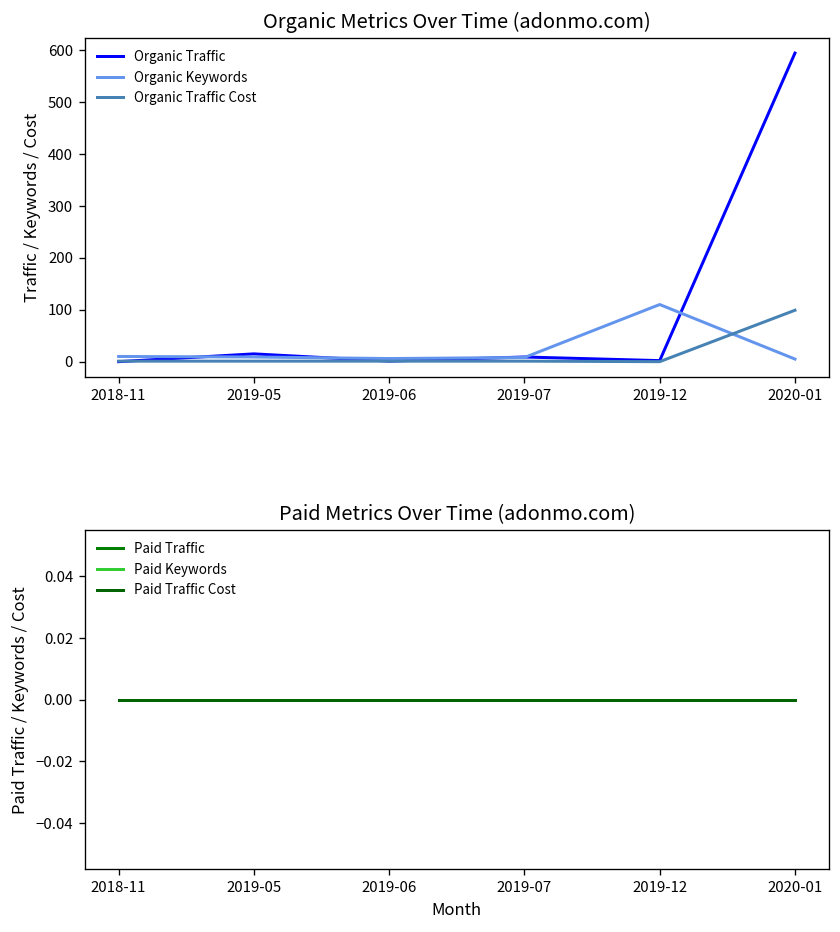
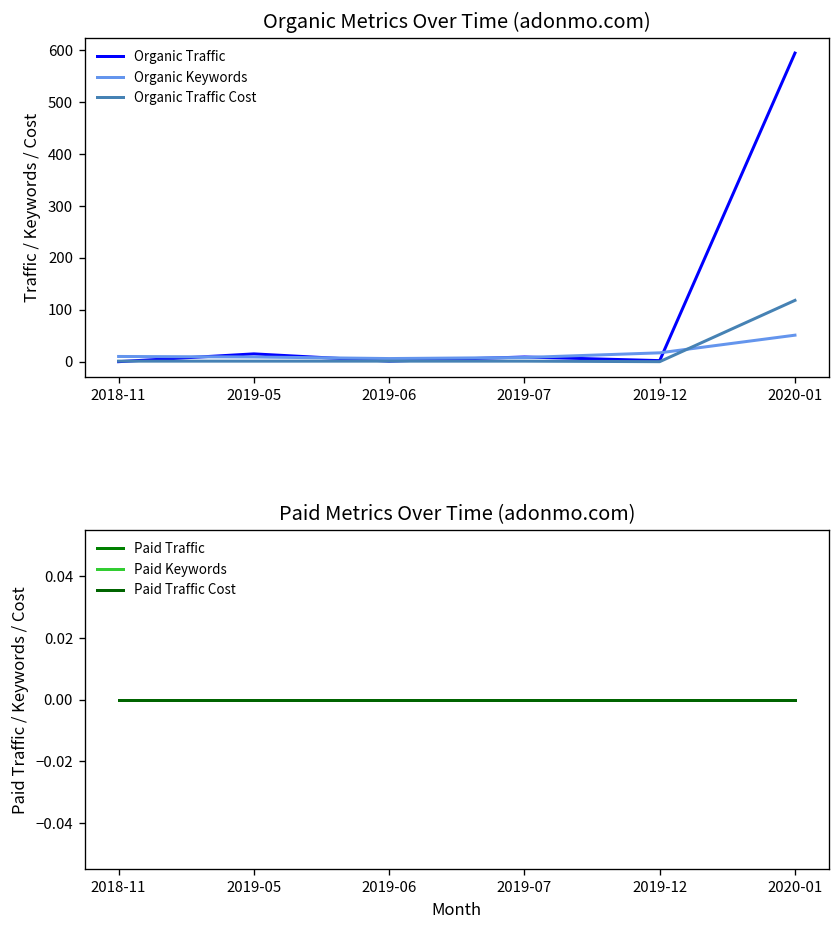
Organic Metrics Over Time (adonmo.com), Organic Keywords, 2019-12: 110 -> 20
Organic Metrics Over Time (adonmo.com), Organic Keywords, 2020-01: 10 -> 50
Organic Metrics Over Time (adonmo.com), Organic Traffic Cost, 2020-01: 100 -> 120
